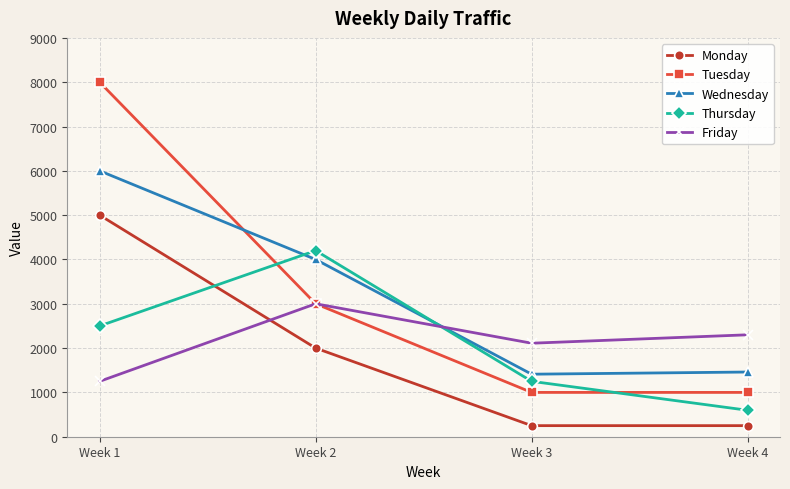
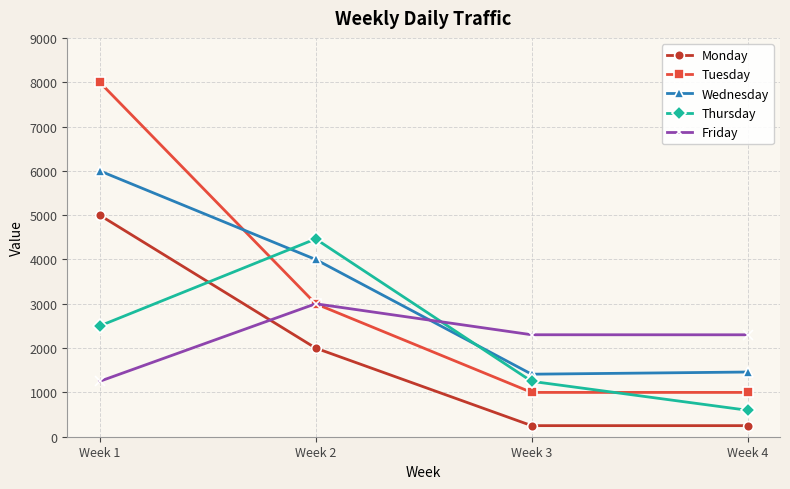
Thursday, Week 2: 4200 -> 4500
Friday, Week 3: 2100 -> 2300
